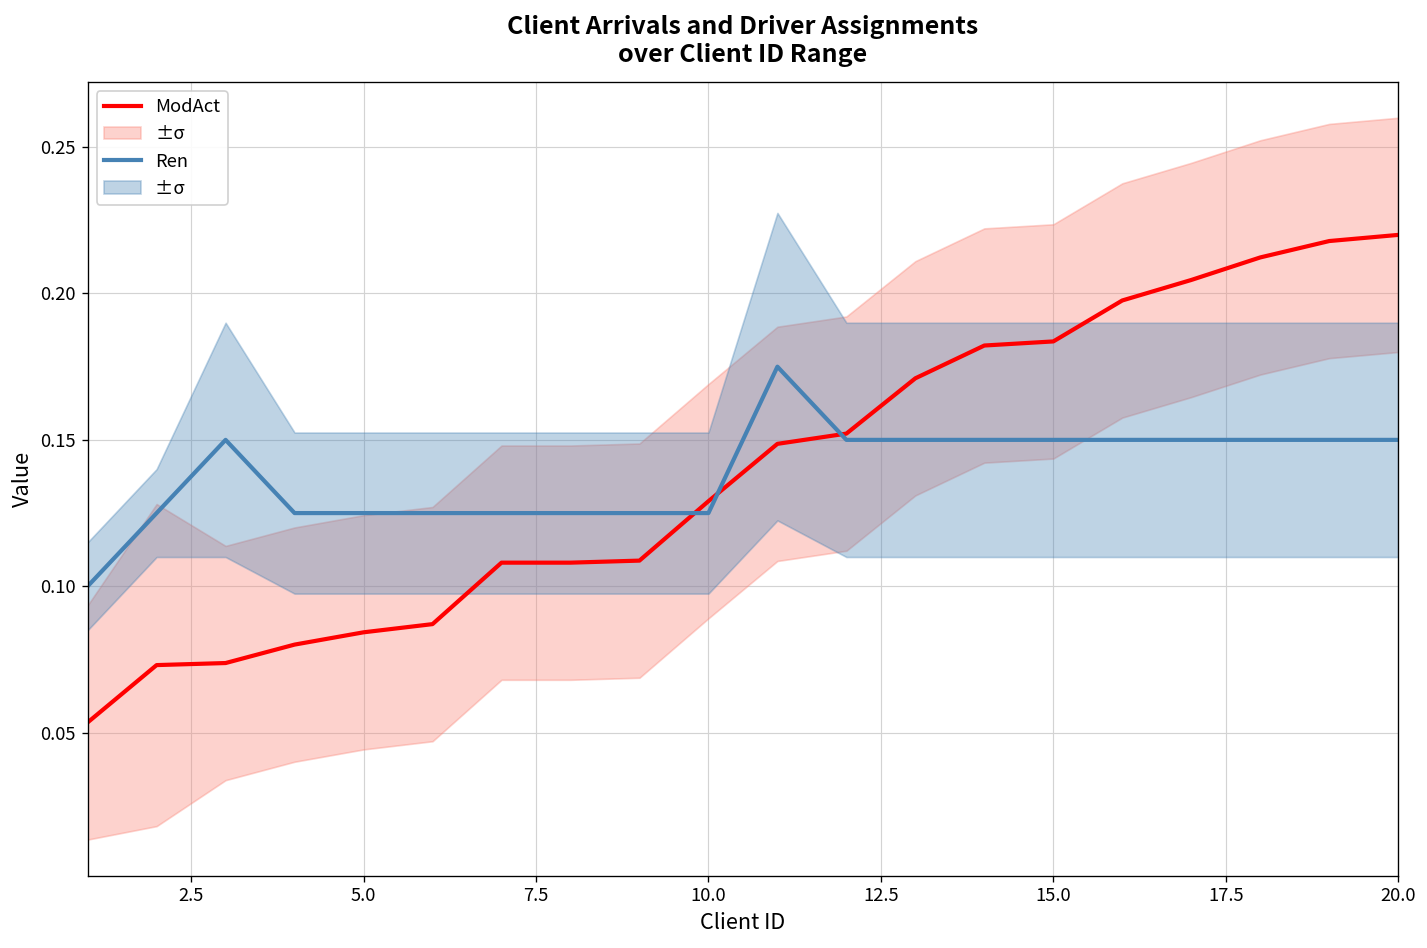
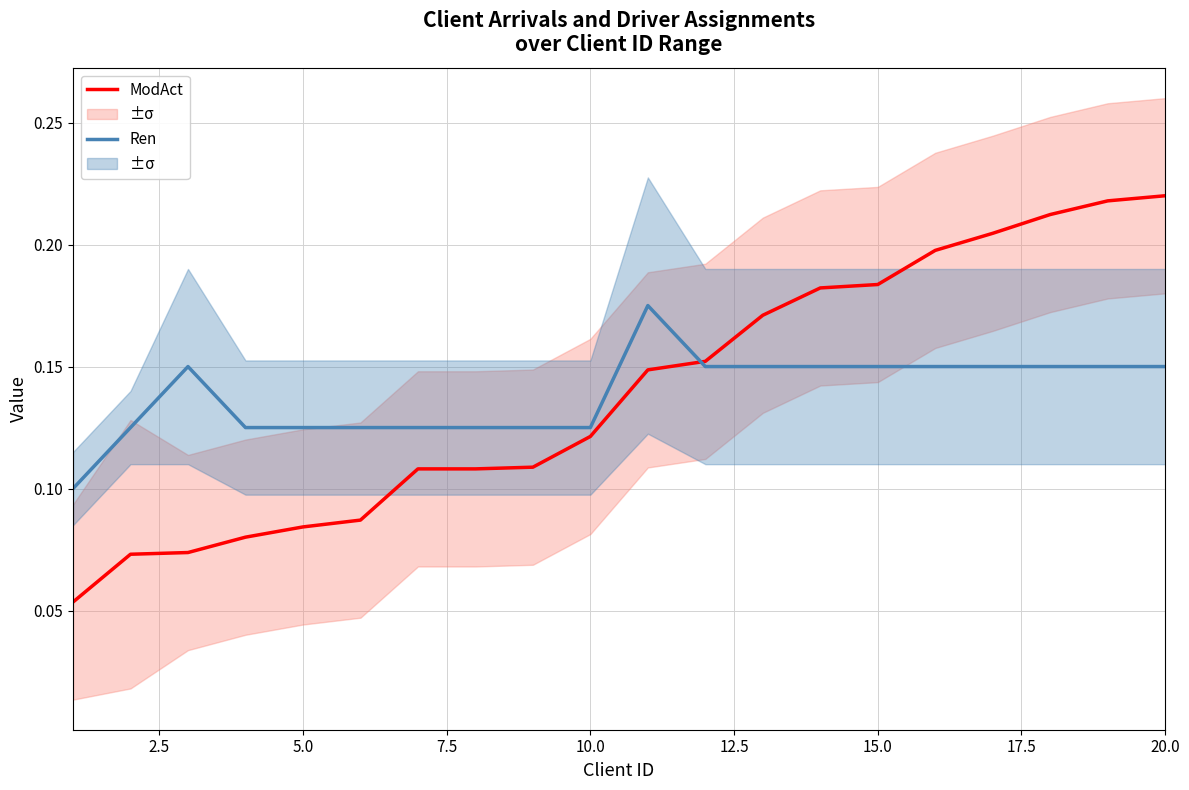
ModAct, 10.0: 0.129 -> 0.121
